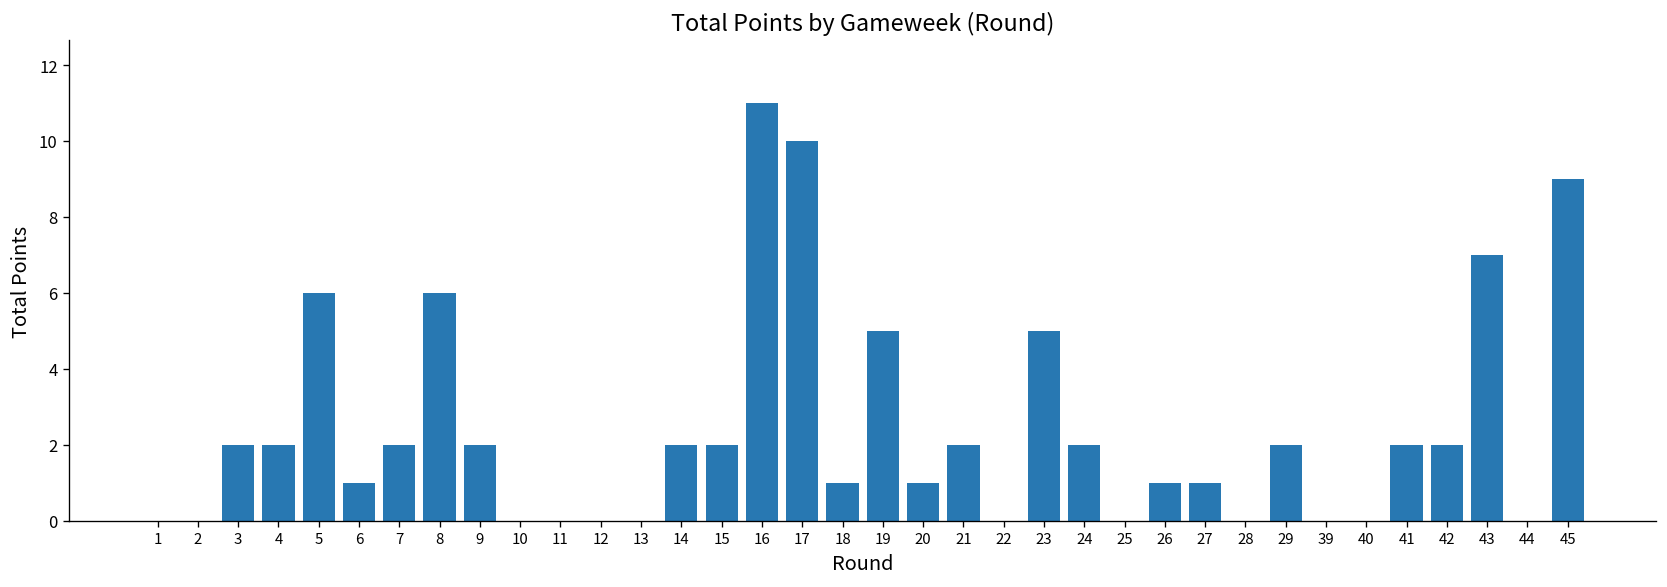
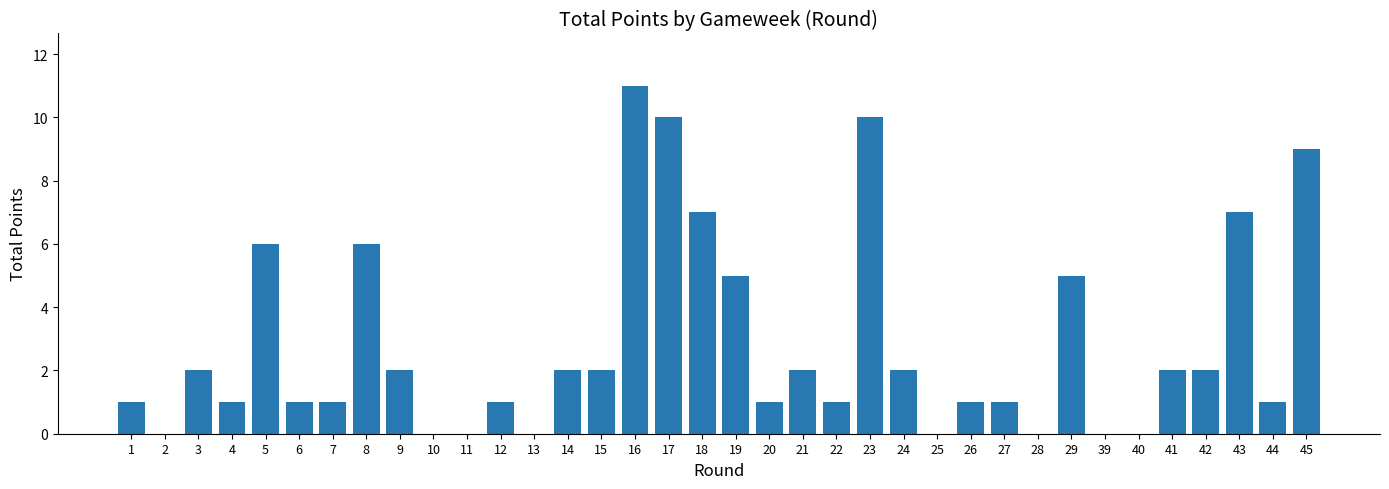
1: 0 -> 1
4: 2 -> 1
7: 2 -> 1
12: 0 -> 1
18: 1 -> 7
22: 0 -> 1
23: 5 -> 10
29: 2 -> 5
44: 0 -> 1
